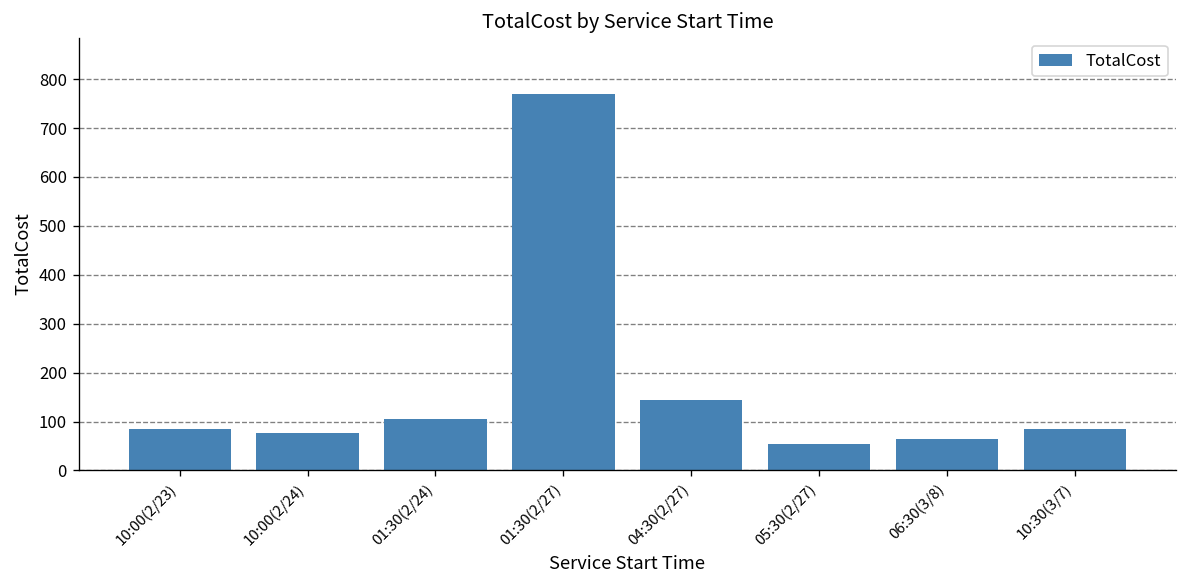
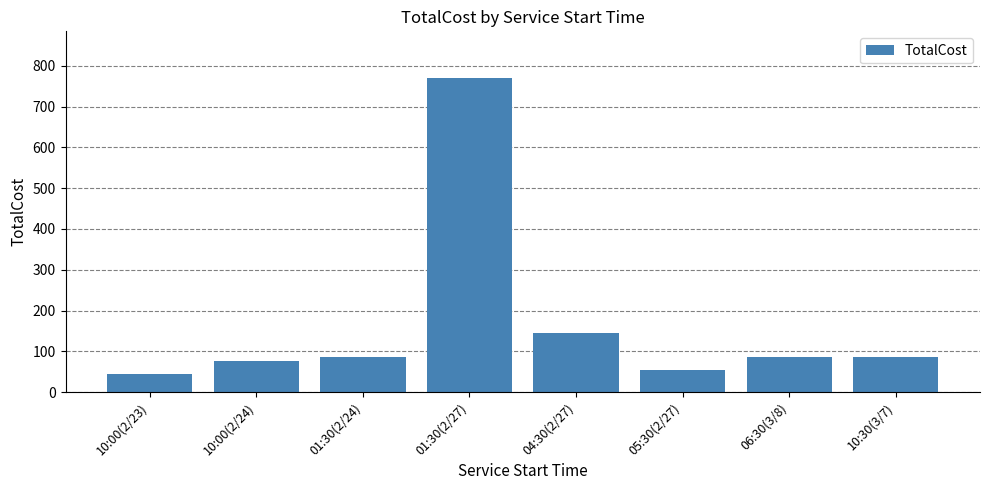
10:00(2/23): 90 -> 40
01:30(2/24): 110 -> 90
06:30(3/8): 60 -> 90
